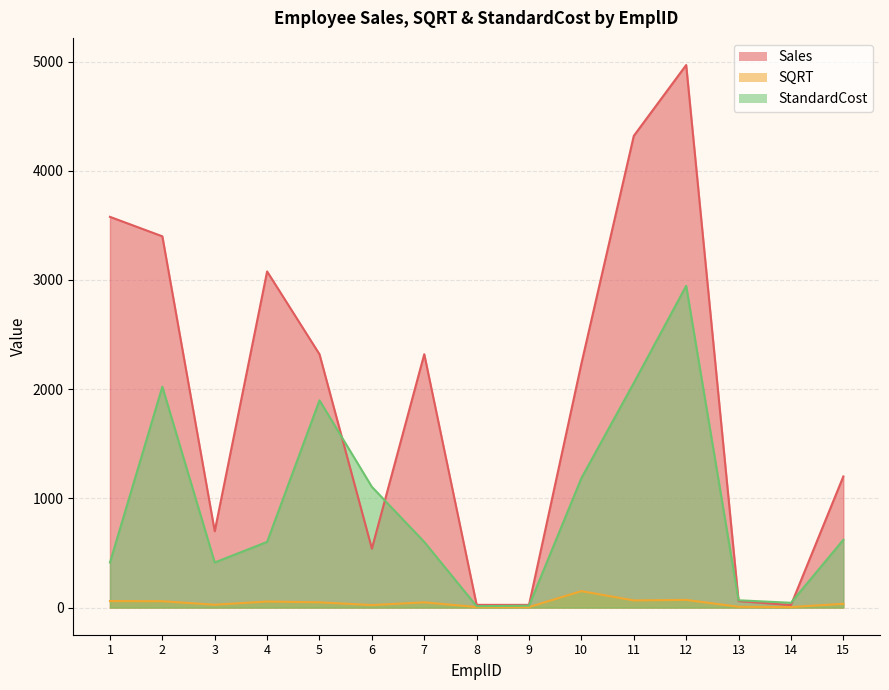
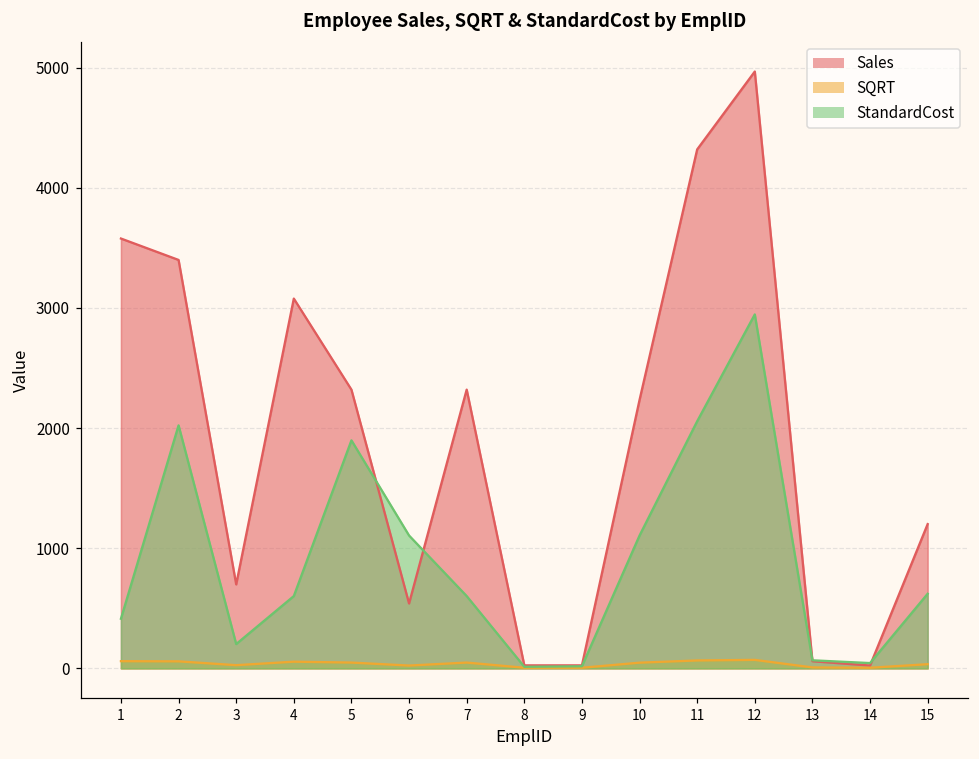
StandardCost, 3: 410 -> 200
SQRT, 10: 150 -> 50
StandardCost, 10: 1190 -> 1110
